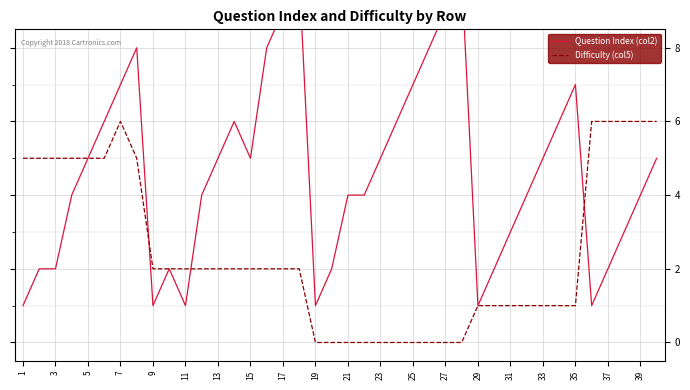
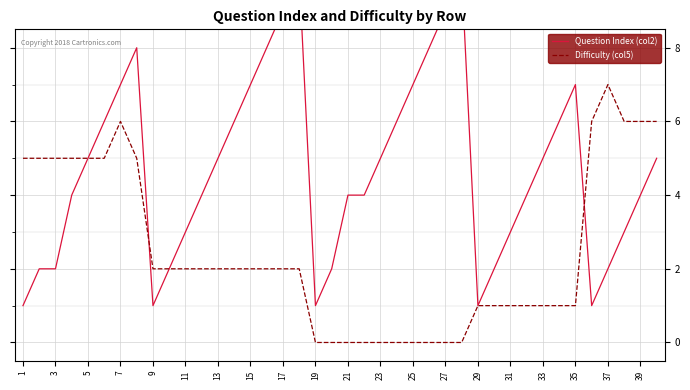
Question Index (col2), 11: 1 -> 3
Question Index (col2), 15: 5 -> 7
Difficulty (col5), 37: 6 -> 7
